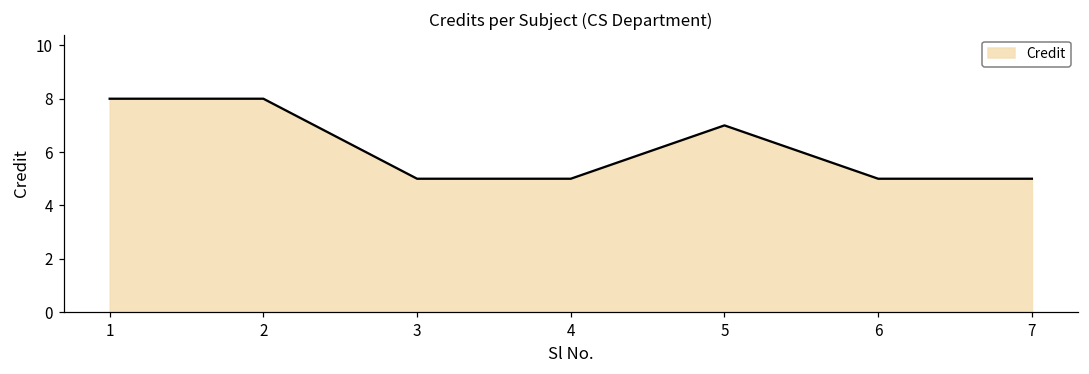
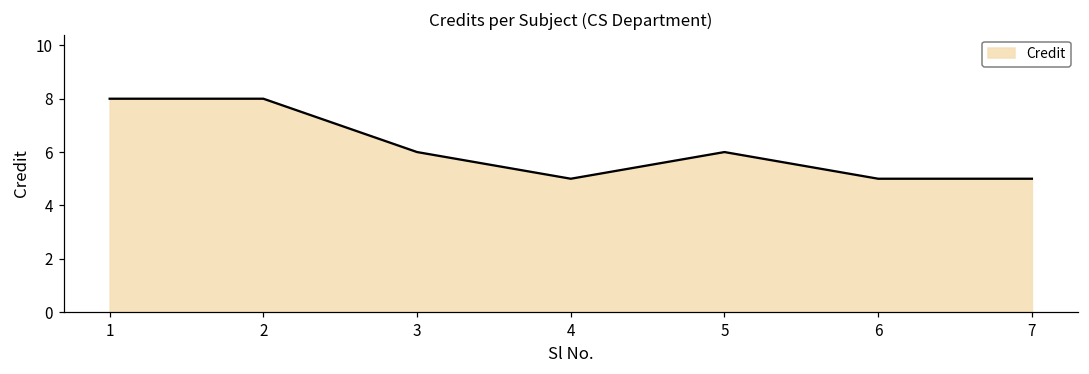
3: 5 -> 6
5: 7 -> 6
